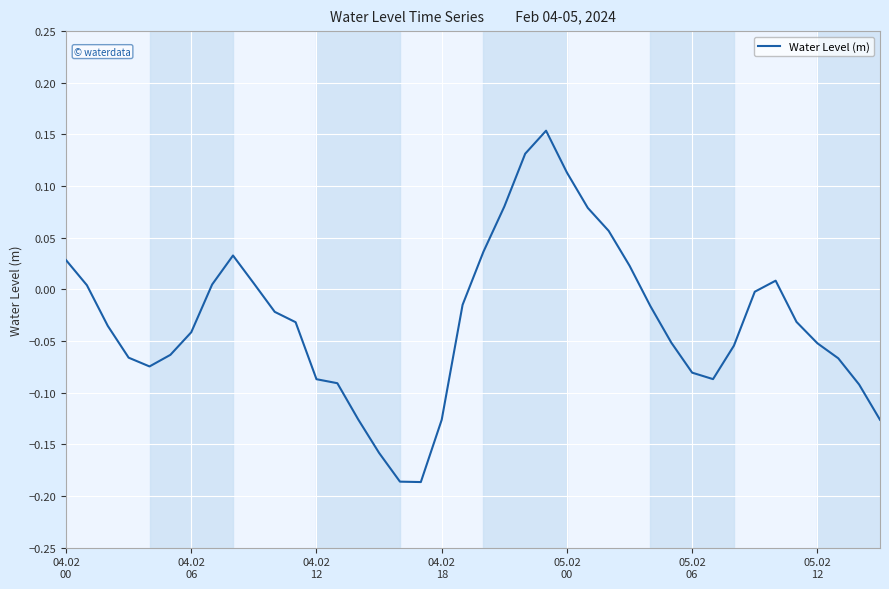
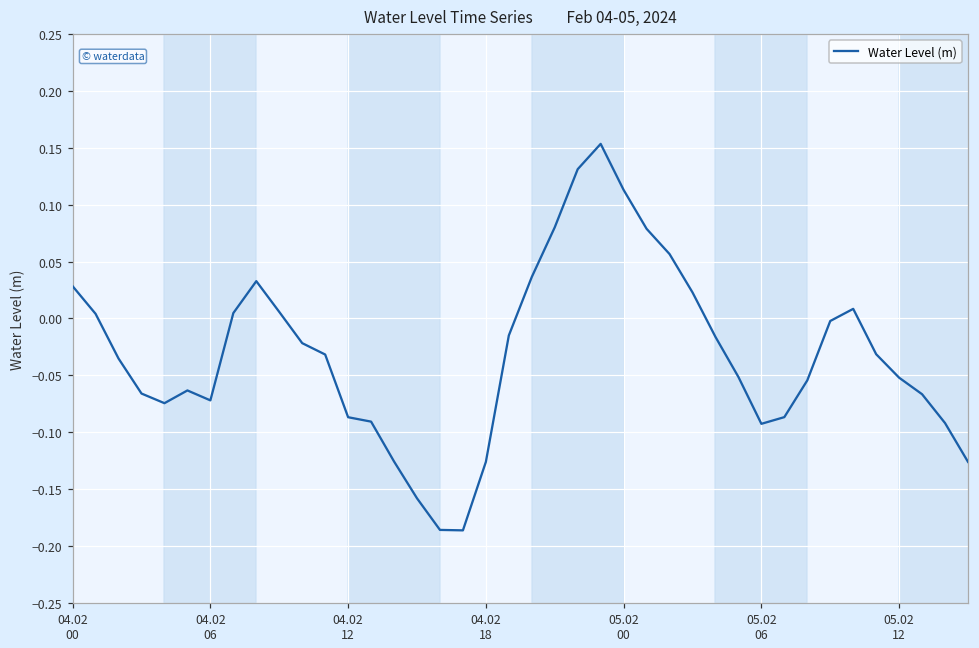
04.02 06: -0.041 -> -0.072
05.02 06: -0.081 -> -0.093
